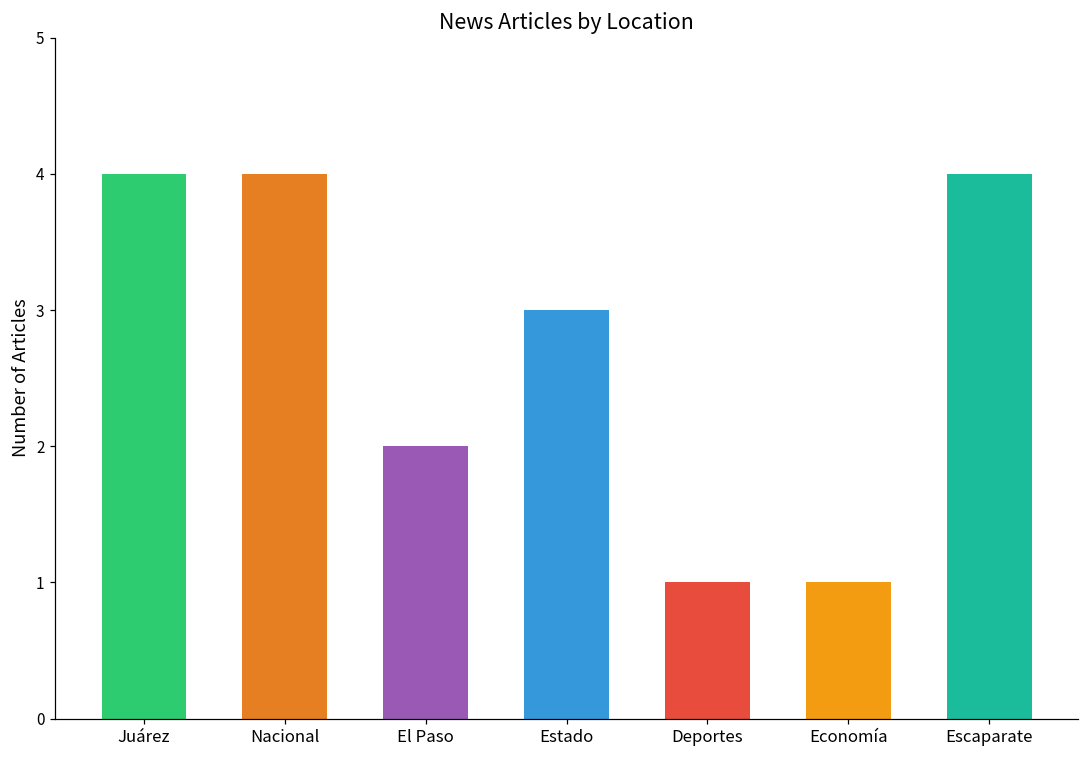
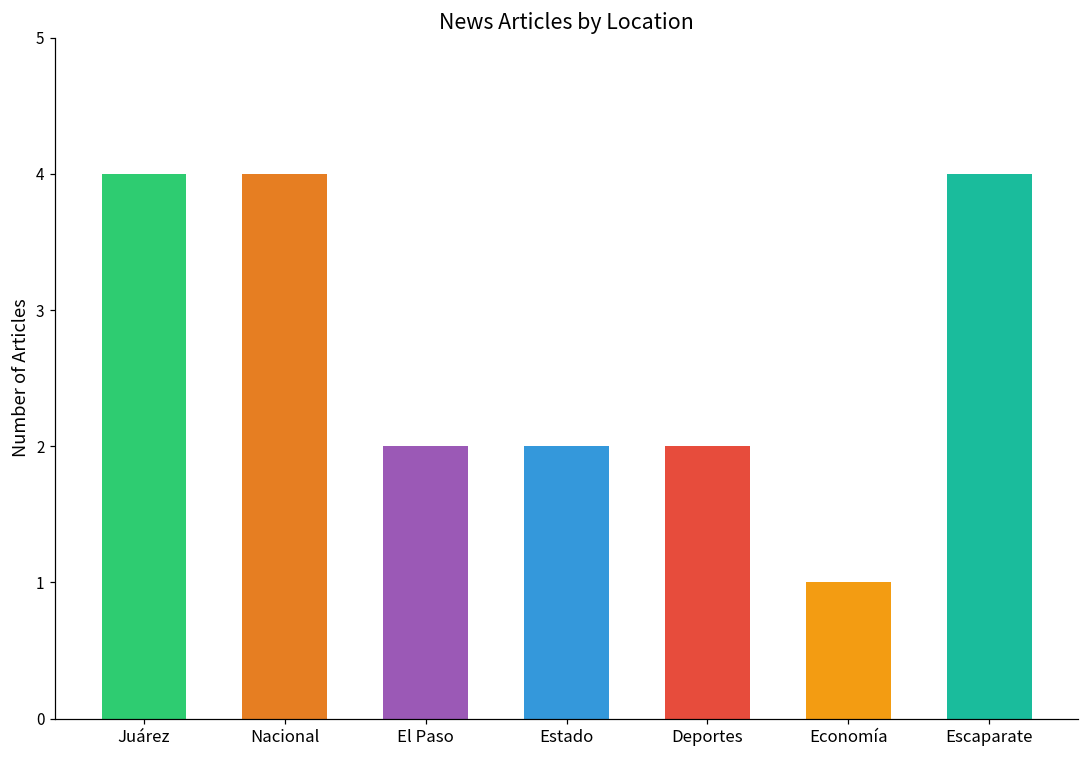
Estado: 3 -> 2
Deportes: 1 -> 2
